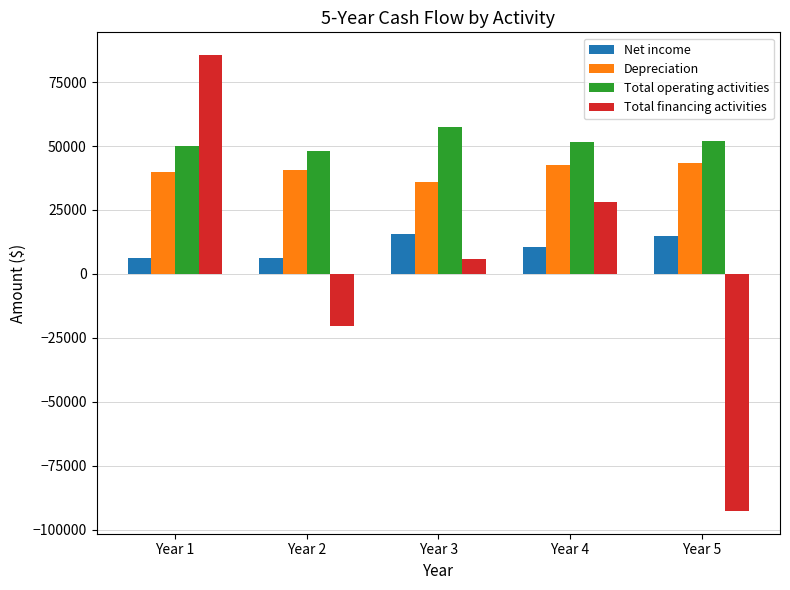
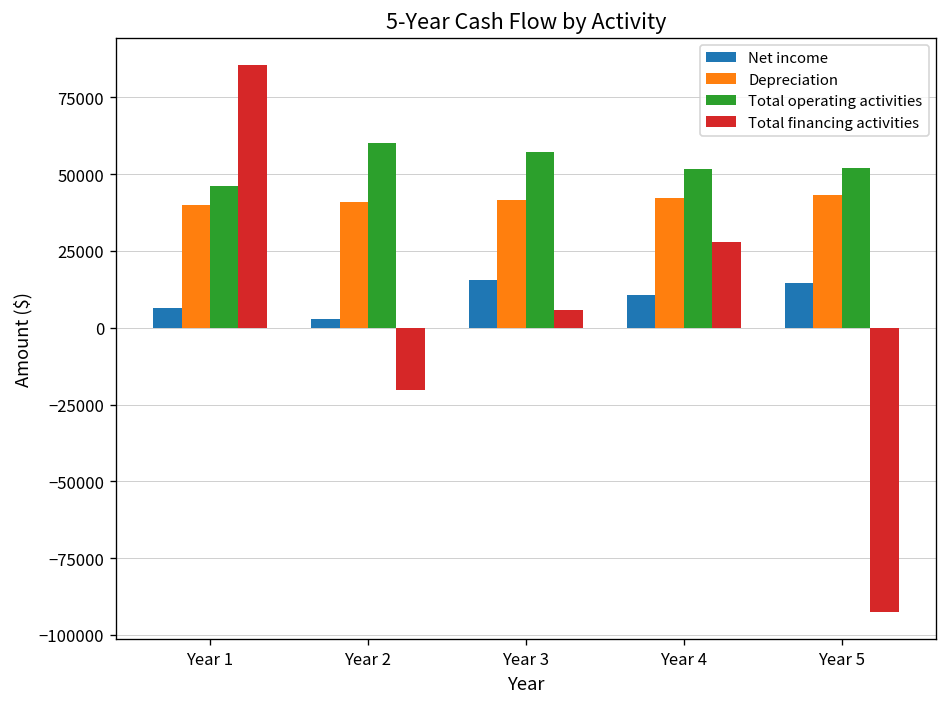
Total operating activities, Year 1: 50000 -> 46000
Net income, Year 2: 6000 -> 3000
Total operating activities, Year 2: 48000 -> 60000
Depreciation, Year 3: 36000 -> 42000
